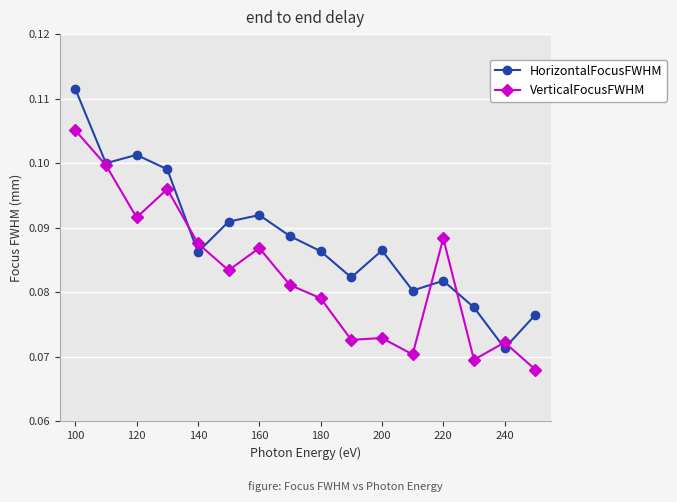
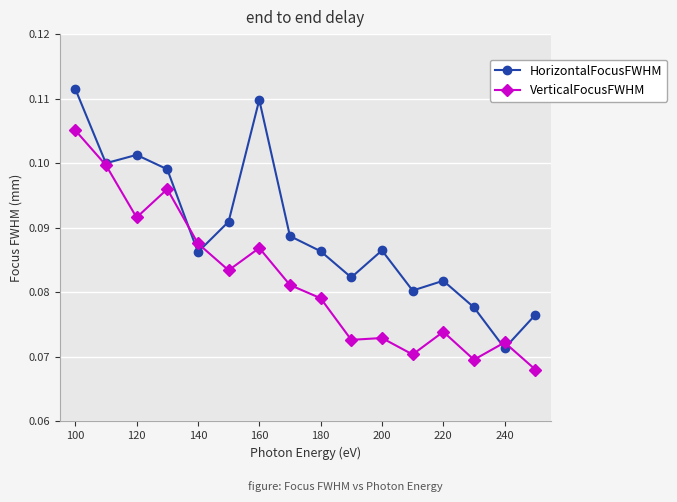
HorizontalFocusFWHM, 160: 0.092 -> 0.110
VerticalFocusFWHM, 220: 0.088 -> 0.074
